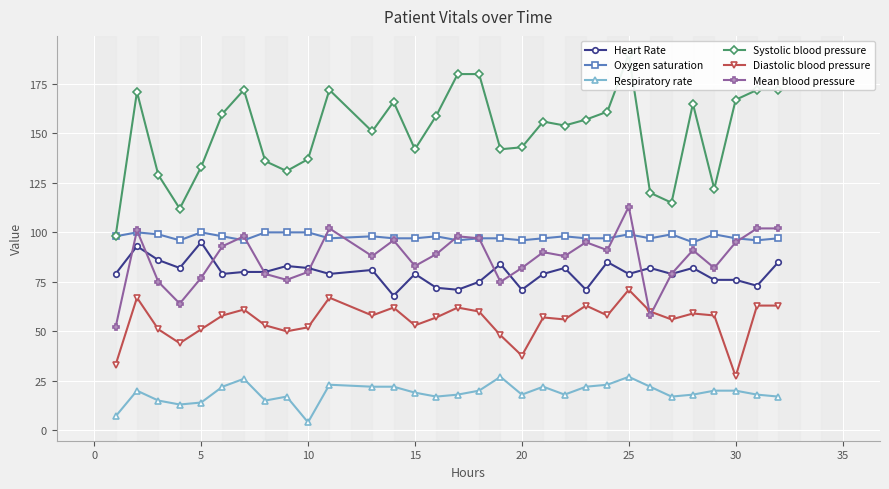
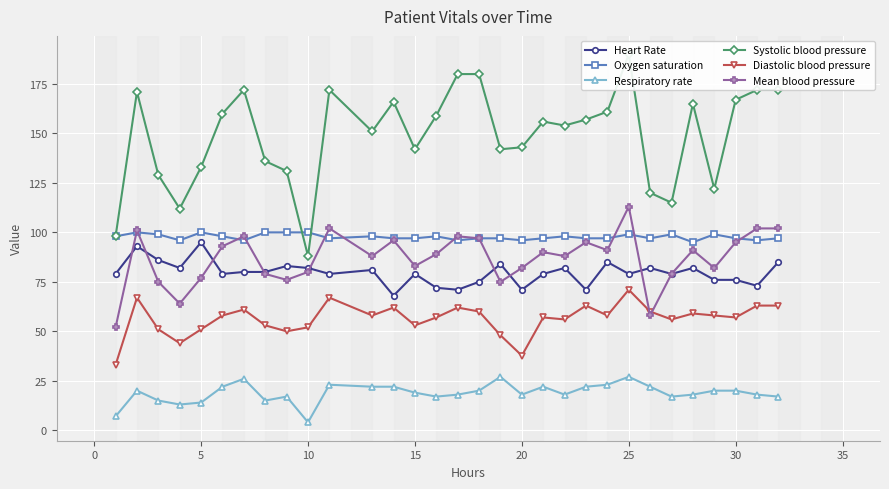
Systolic blood pressure, 10: 137 -> 88
Diastolic blood pressure, 30: 27 -> 57
